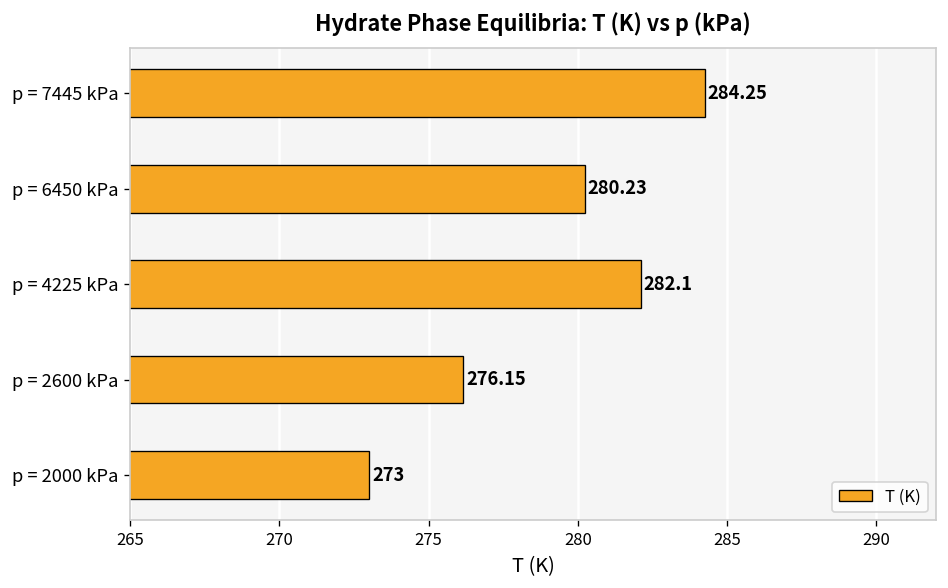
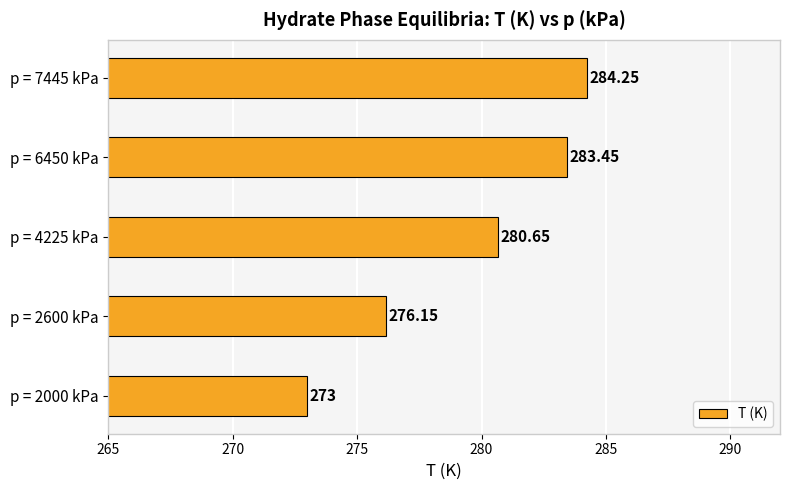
p = 6450 kPa: 280.23 -> 283.45
p = 4225 kPa: 282.1 -> 280.65
